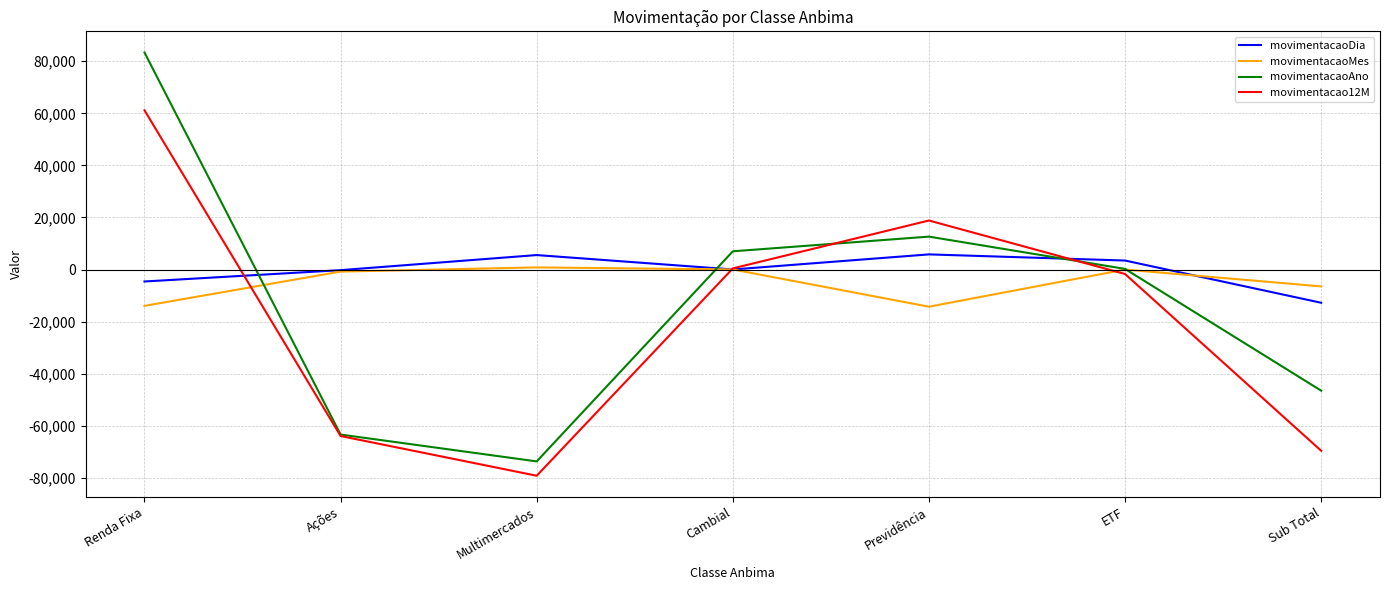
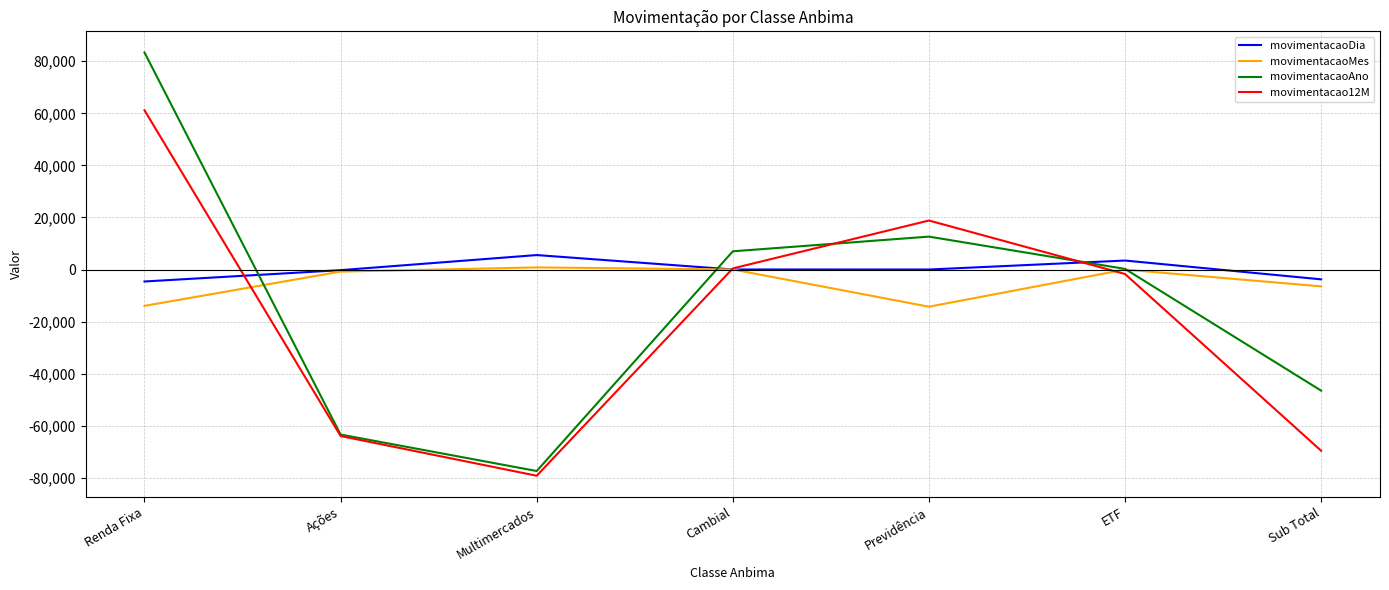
movimentacaoAno, Multimercados: -74,000 -> -77,000
movimentacaoDia, Previdência: 6,000 -> 0
movimentacaoDia, Sub Total: -13,000 -> -4,000
